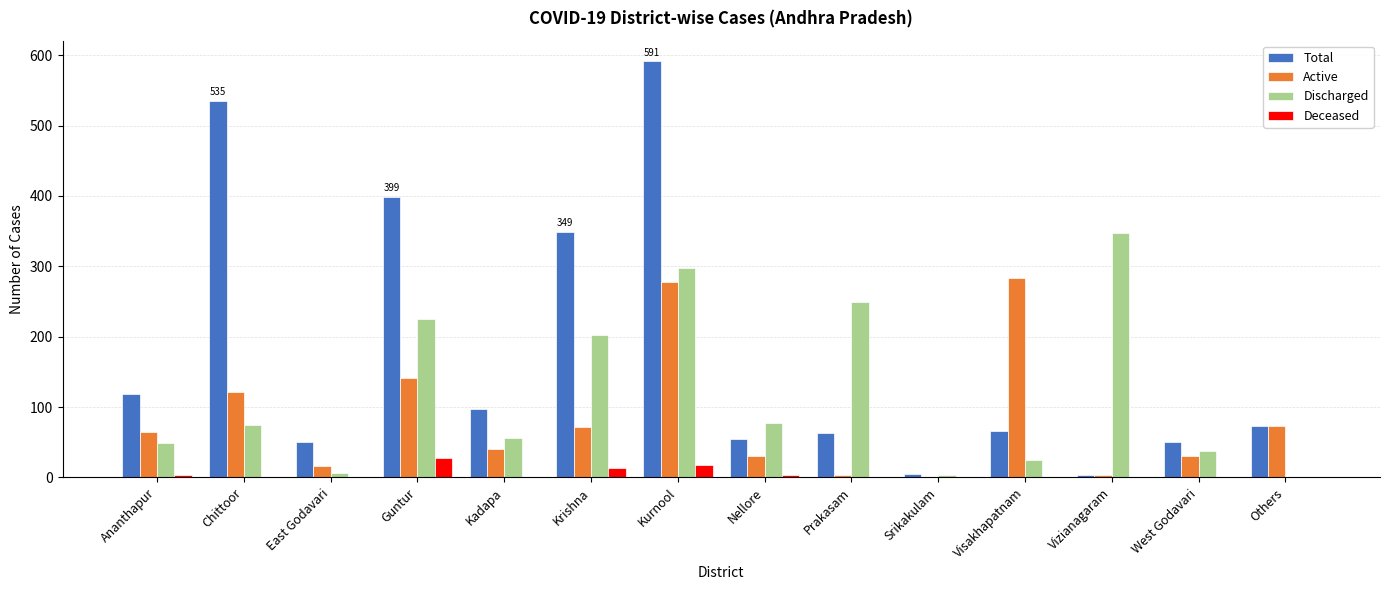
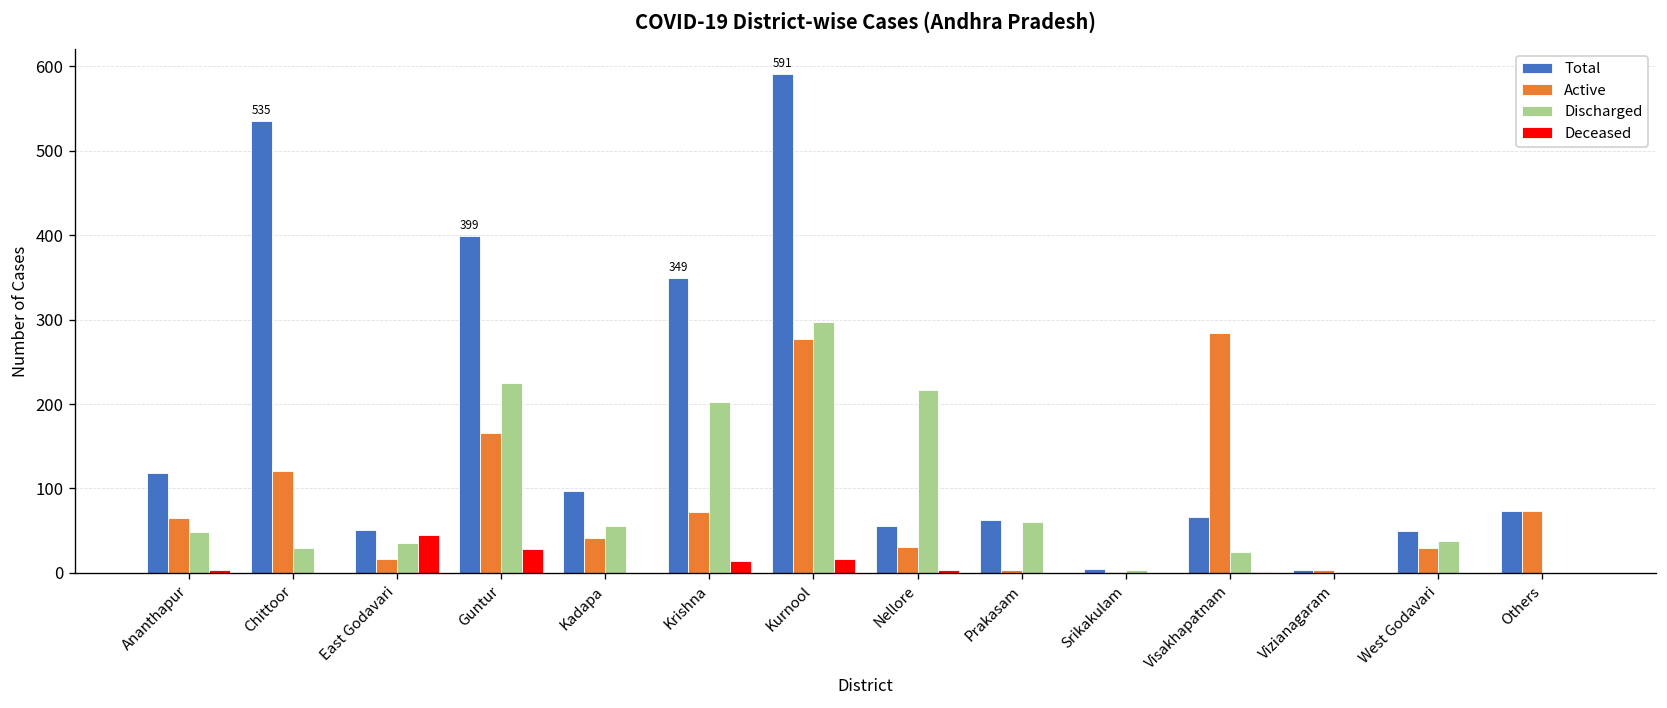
Discharged, Chittoor: 70 -> 30
Discharged, East Godavari: 10 -> 40
Deceased, East Godavari: 0 -> 50
Active, Guntur: 140 -> 170
Discharged, Nellore: 80 -> 220
Discharged, Prakasam: 250 -> 60
Discharged, Vizianagaram: 350 -> 0
